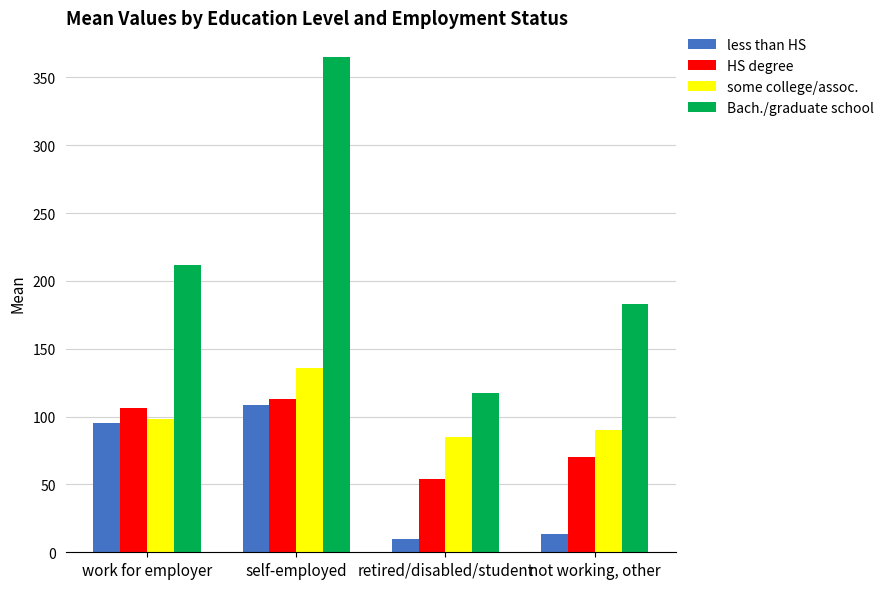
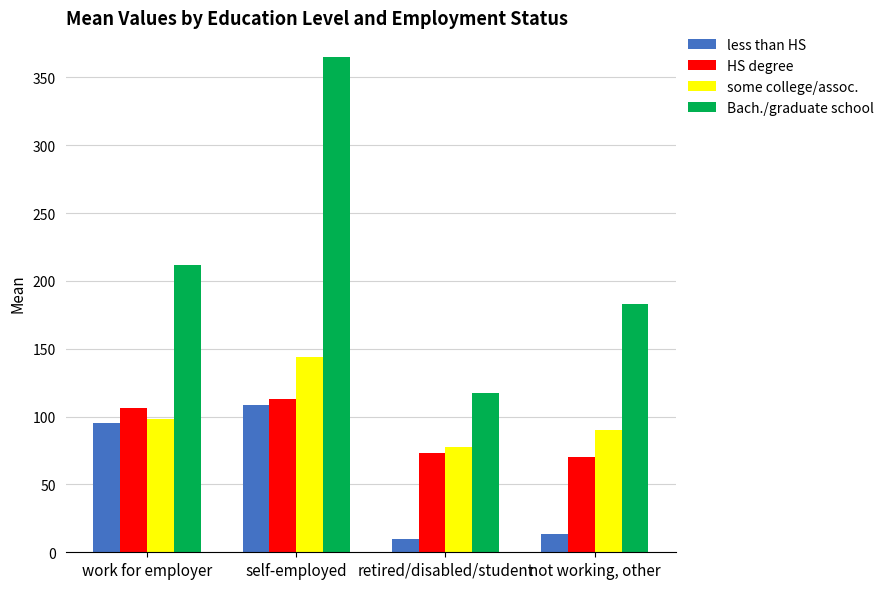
some college/assoc., self-employed: 136 -> 144
HS degree, retired/disabled/student: 54 -> 73
some college/assoc., retired/disabled/student: 85 -> 78
